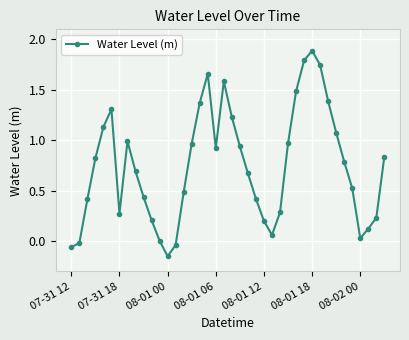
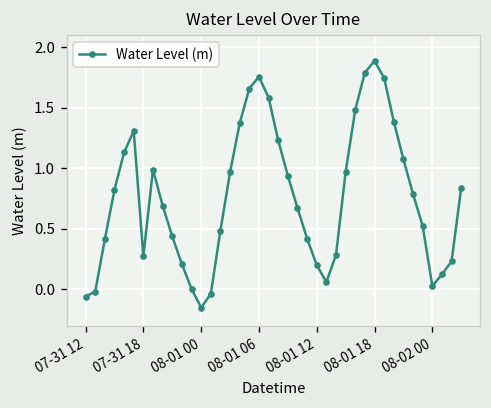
08-01 06: 0.92 -> 1.76
